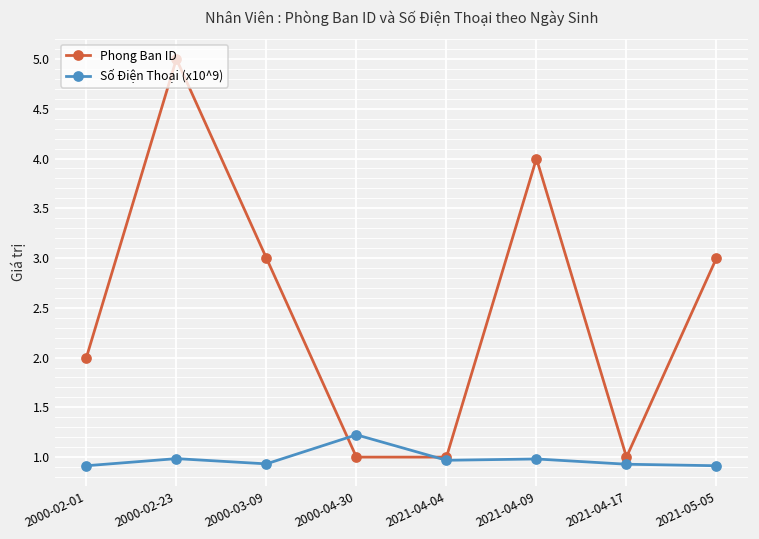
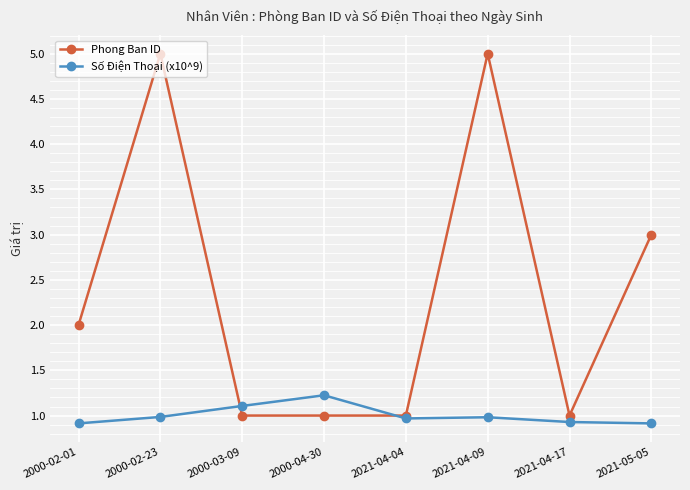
Phong Ban ID, 2000-03-09: 3 -> 1
Số Điện Thoại (x10^9), 2000-03-09: 0.9 -> 1.1
Phong Ban ID, 2021-04-09: 4 -> 5
